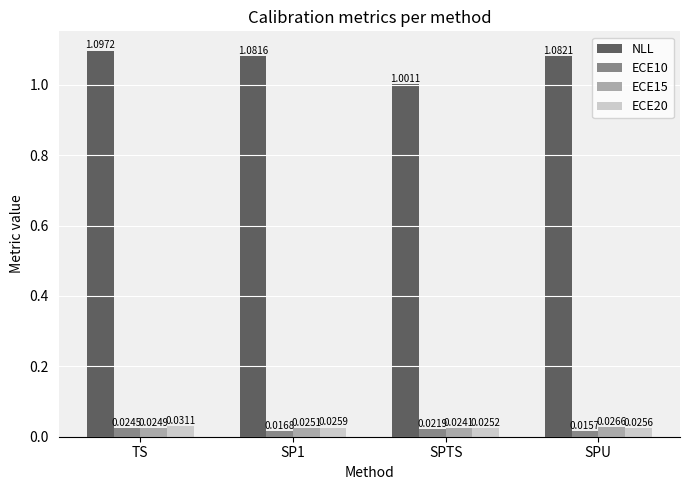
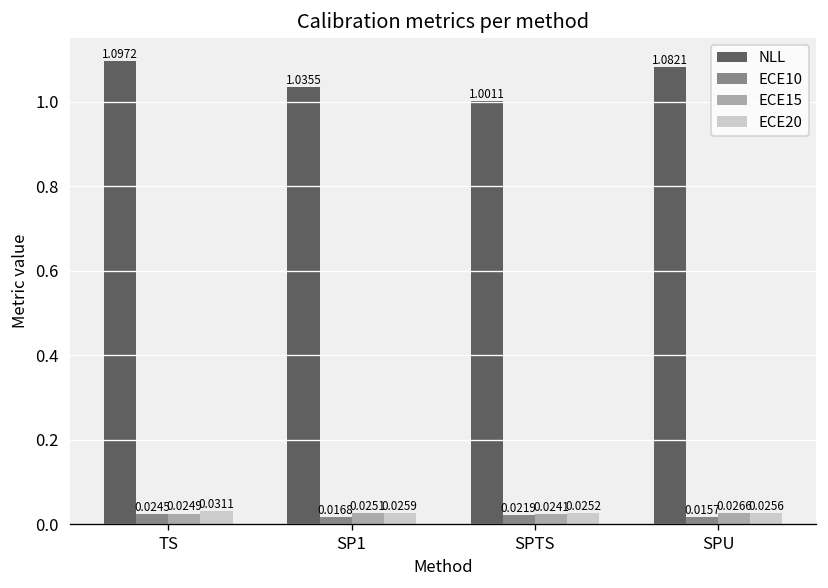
NLL, SP1: 1.0816 -> 1.0355
